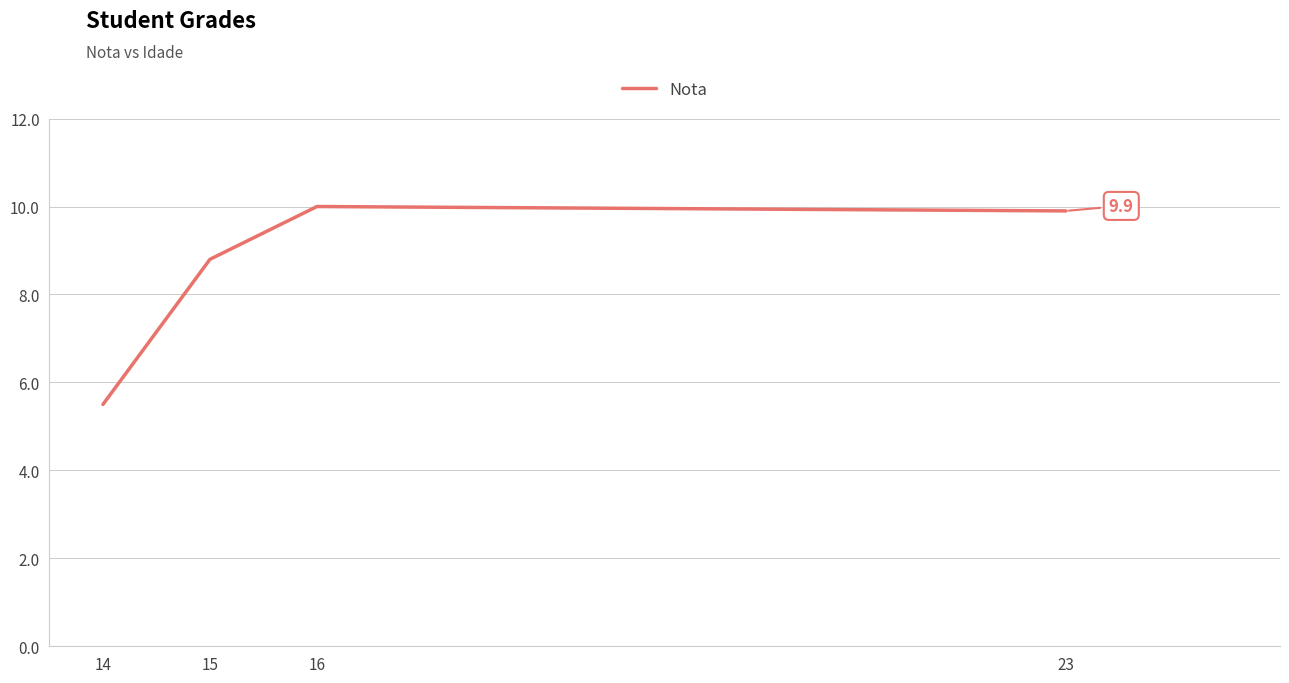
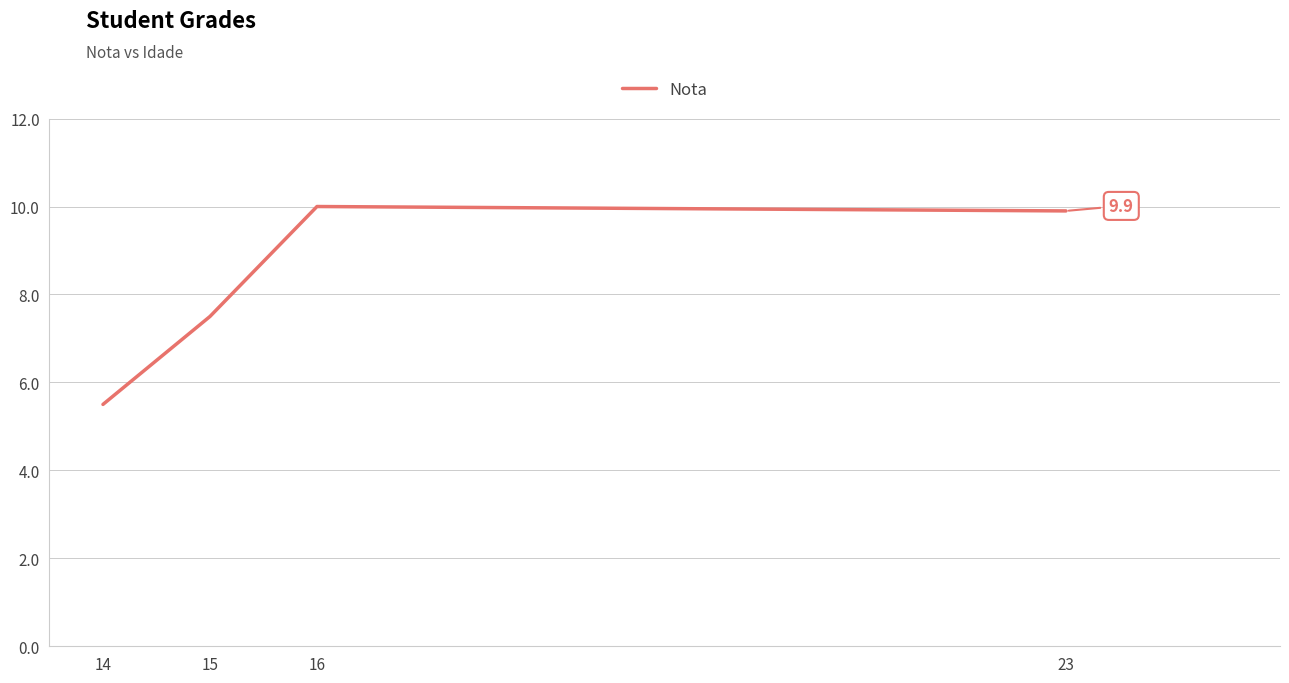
15: 8.8 -> 7.5
